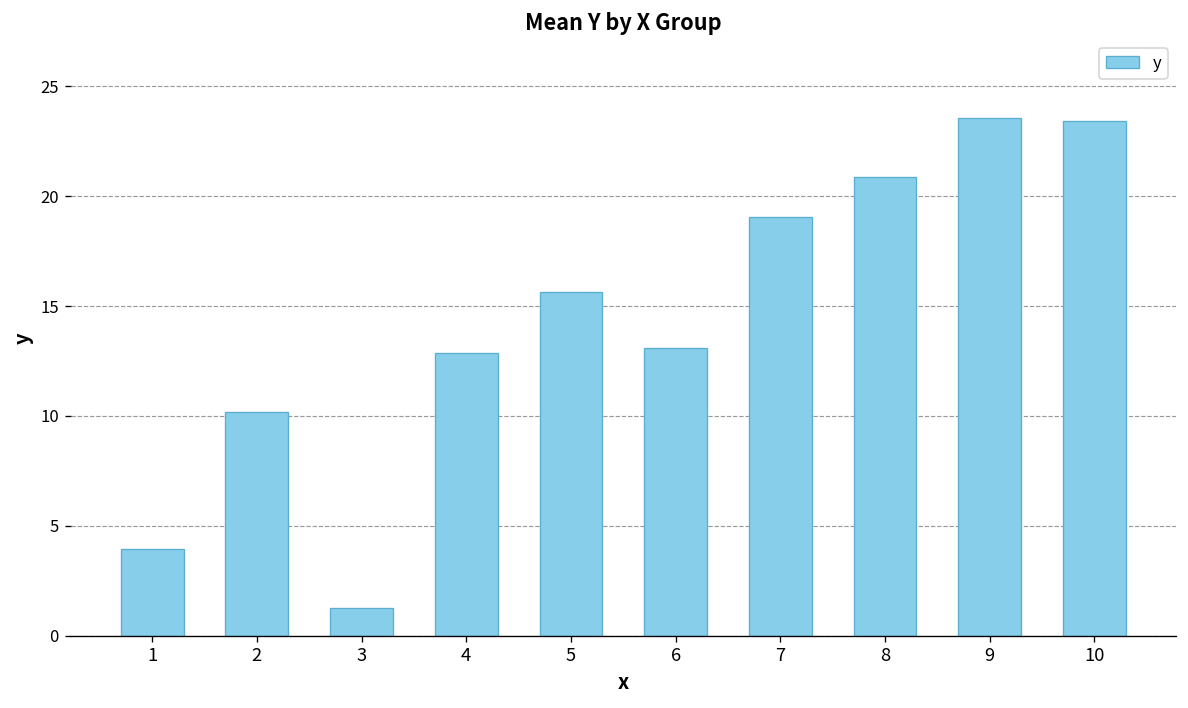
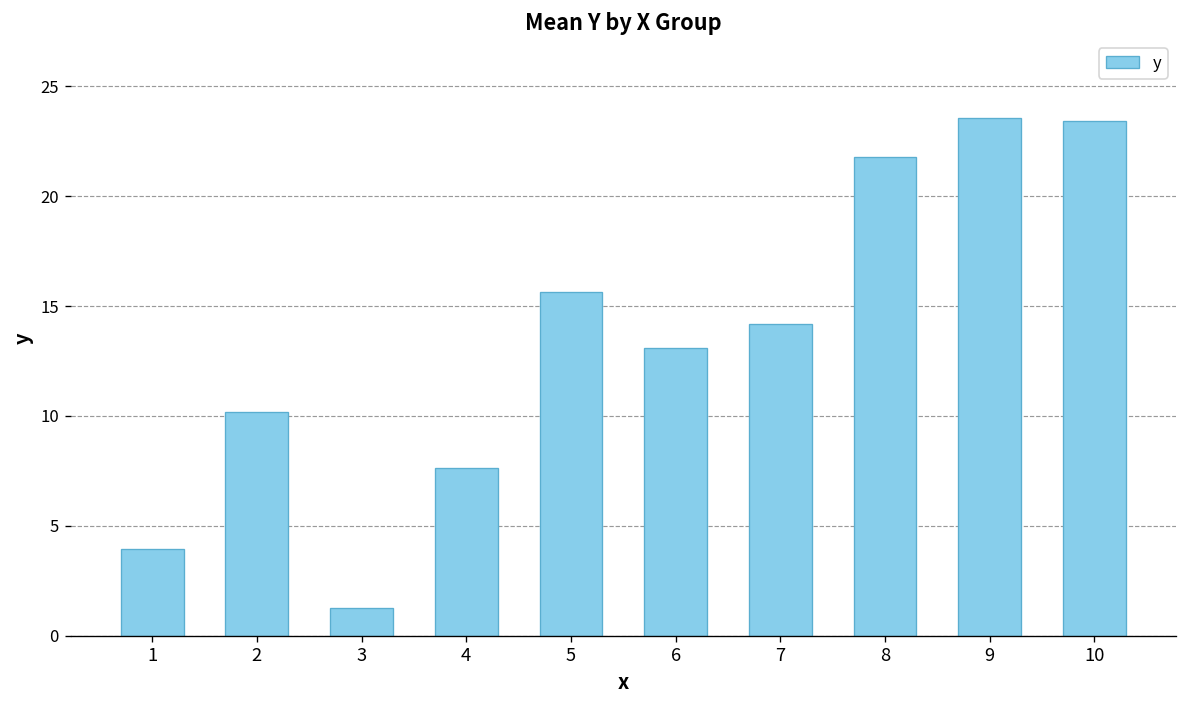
4: 12.9 -> 7.6
7: 19.1 -> 14.2
8: 20.9 -> 21.8
